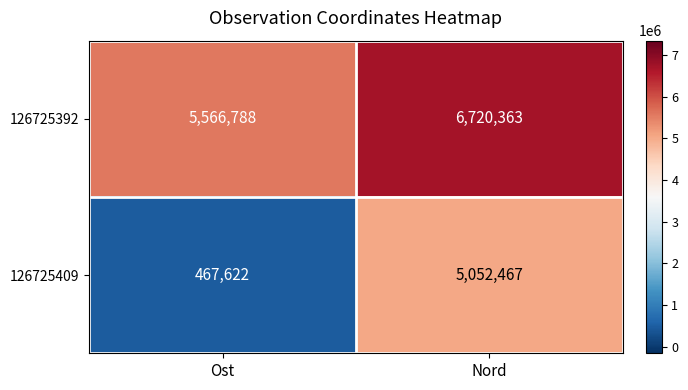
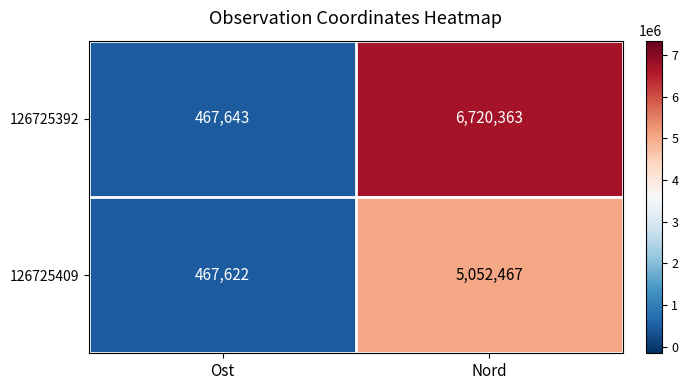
126725392, Ost: 5,566,788 -> 467,643
